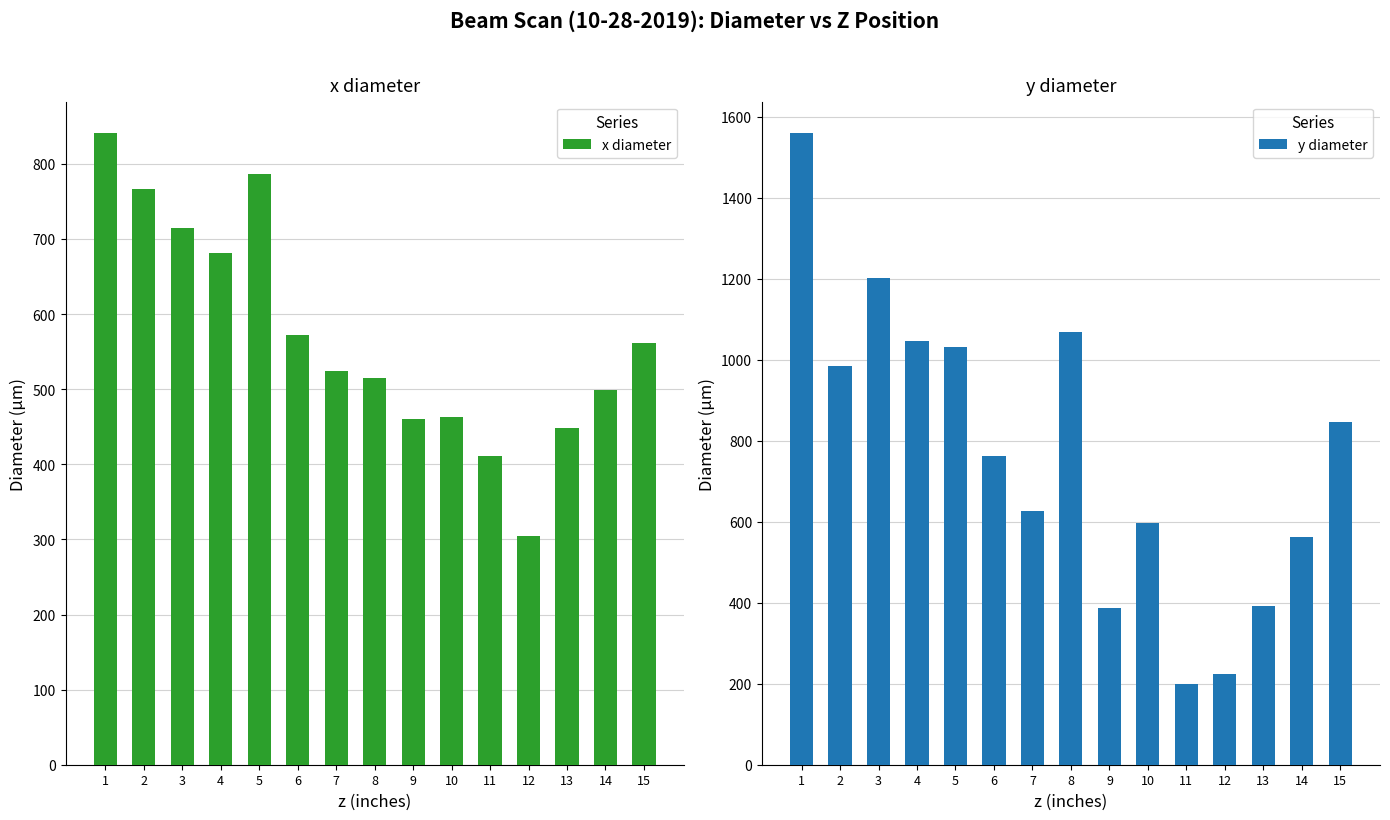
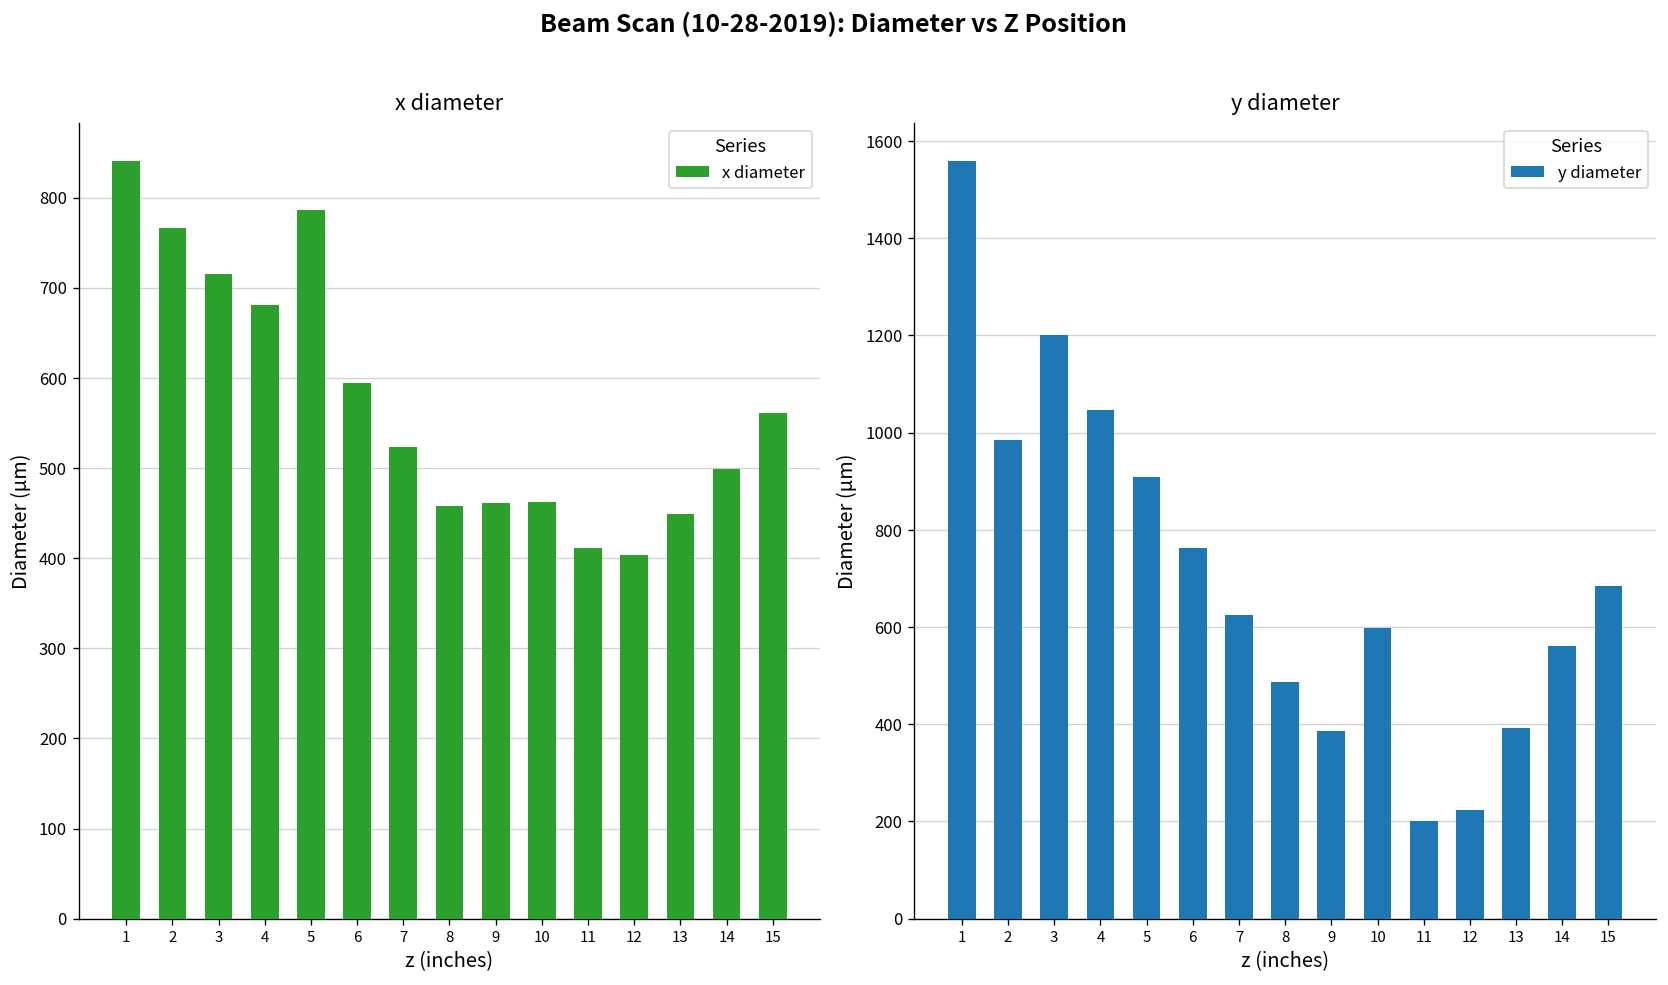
x diameter, 6: 570 -> 590
x diameter, 8: 510 -> 460
x diameter, 12: 300 -> 400
y diameter, 5: 1030 -> 910
y diameter, 8: 1070 -> 490
y diameter, 15: 850 -> 680
